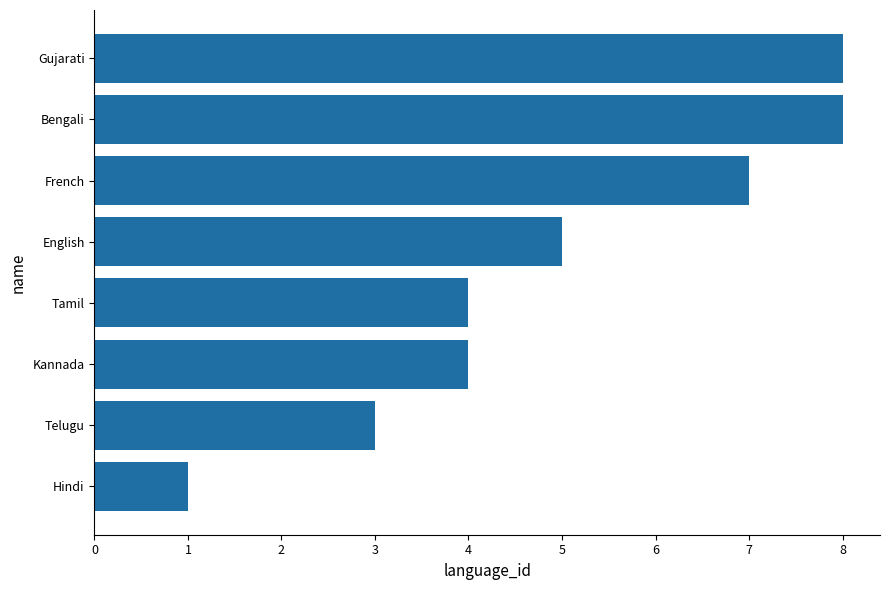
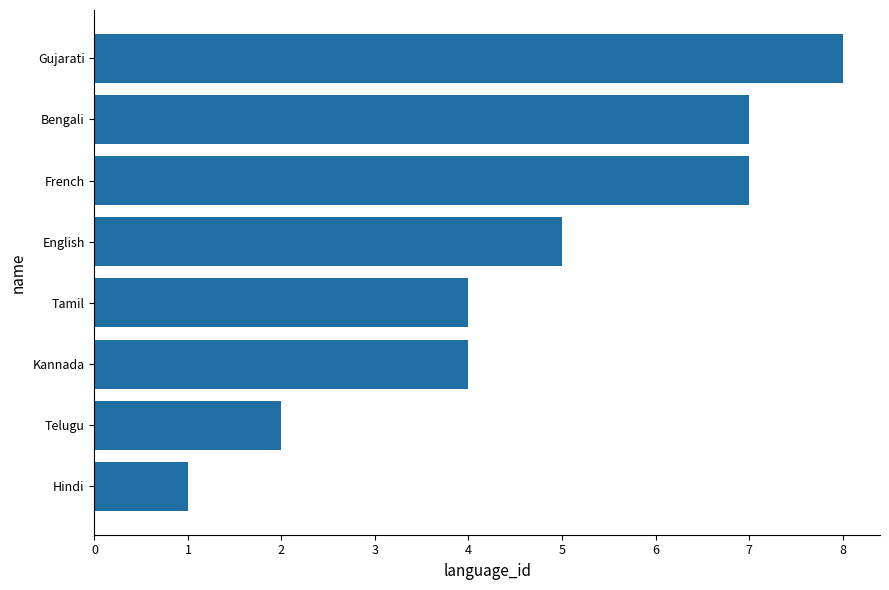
Bengali: 8 -> 7
Telugu: 3 -> 2
